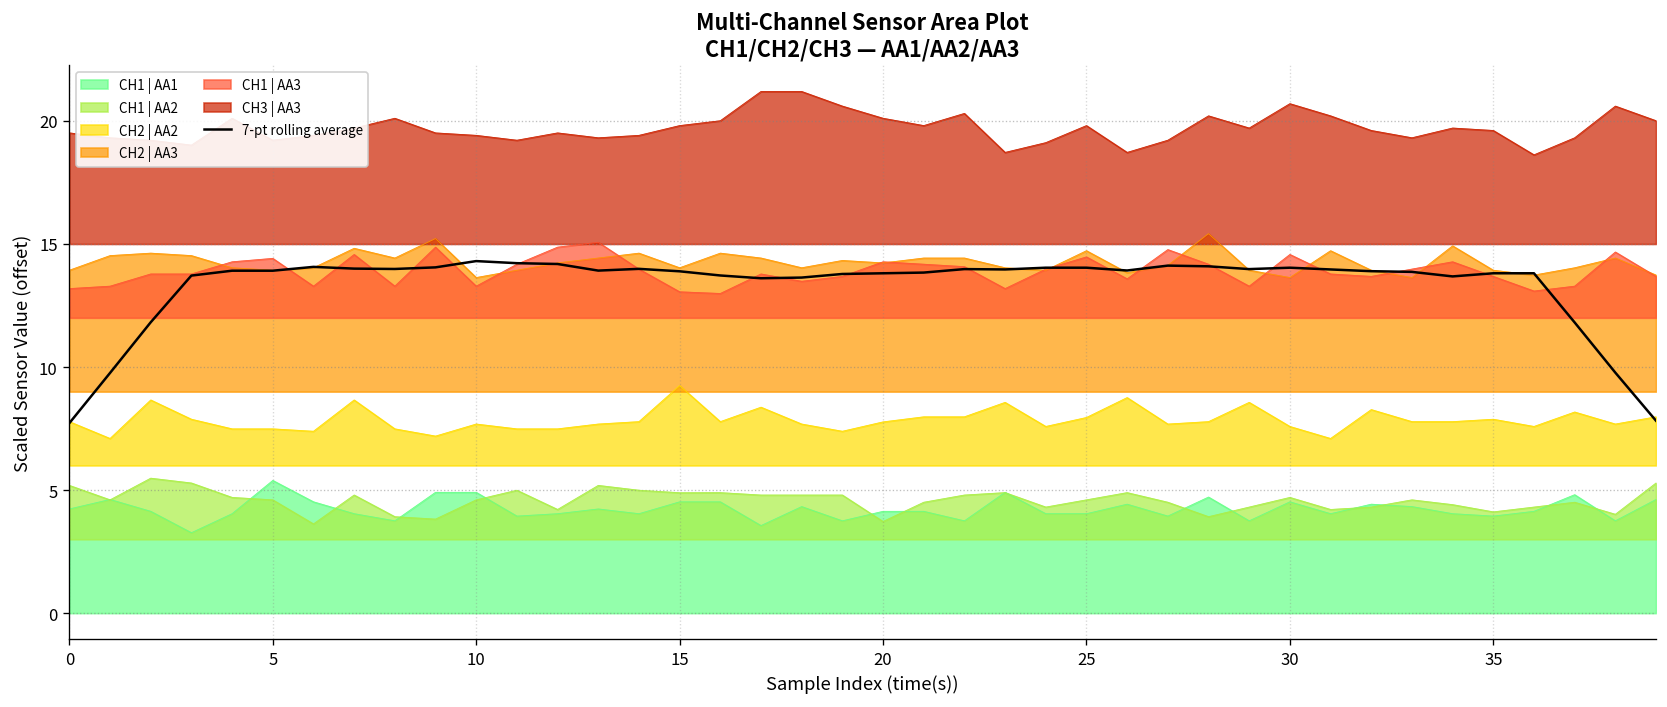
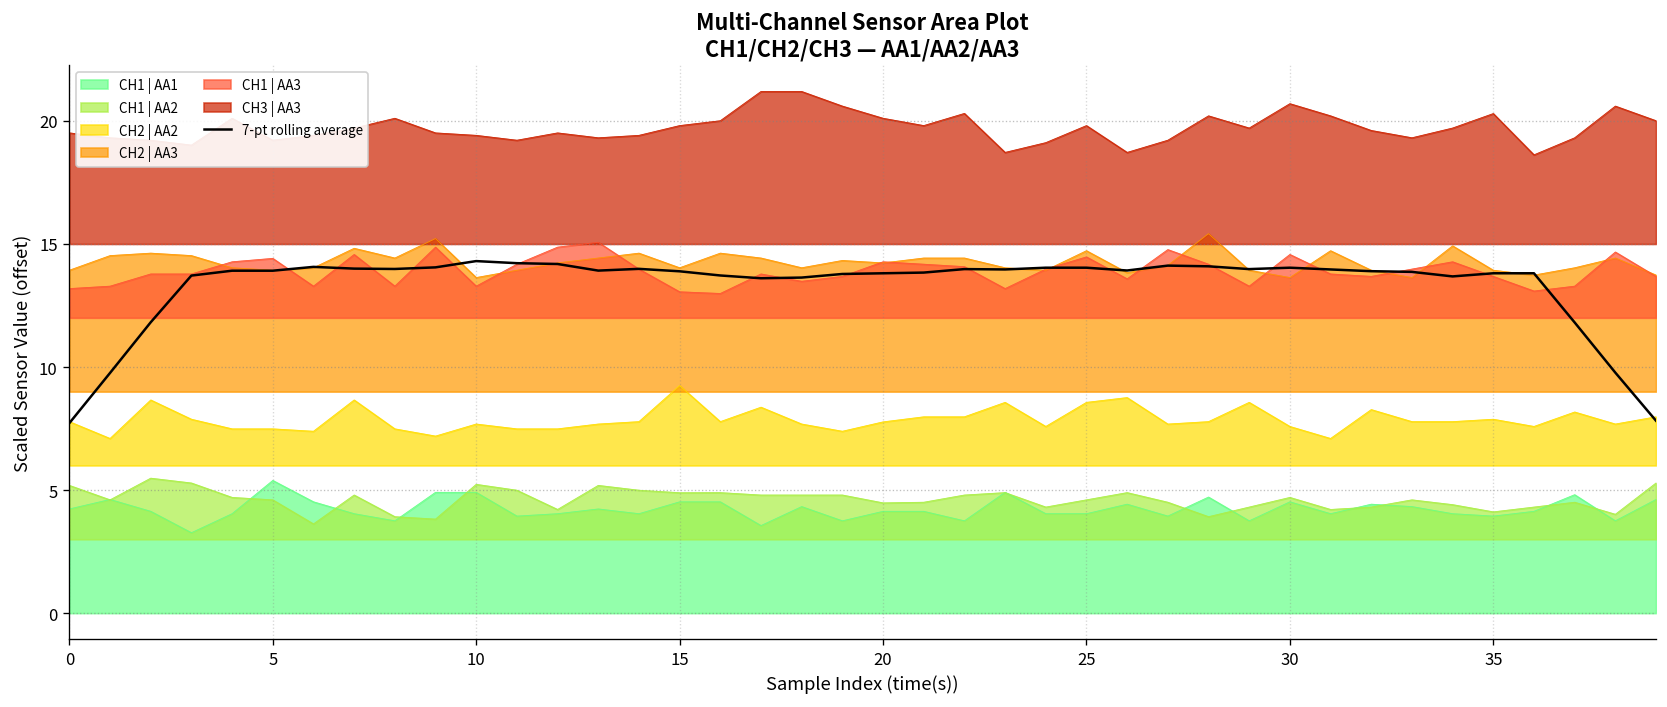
CH1 | AA2, 10: 4.6 -> 5.2
CH1 | AA2, 20: 3.7 -> 4.5
CH2 | AA2, 25: 7.9 -> 8.6
CH3 | AA3, 35: 19.6 -> 20.3
